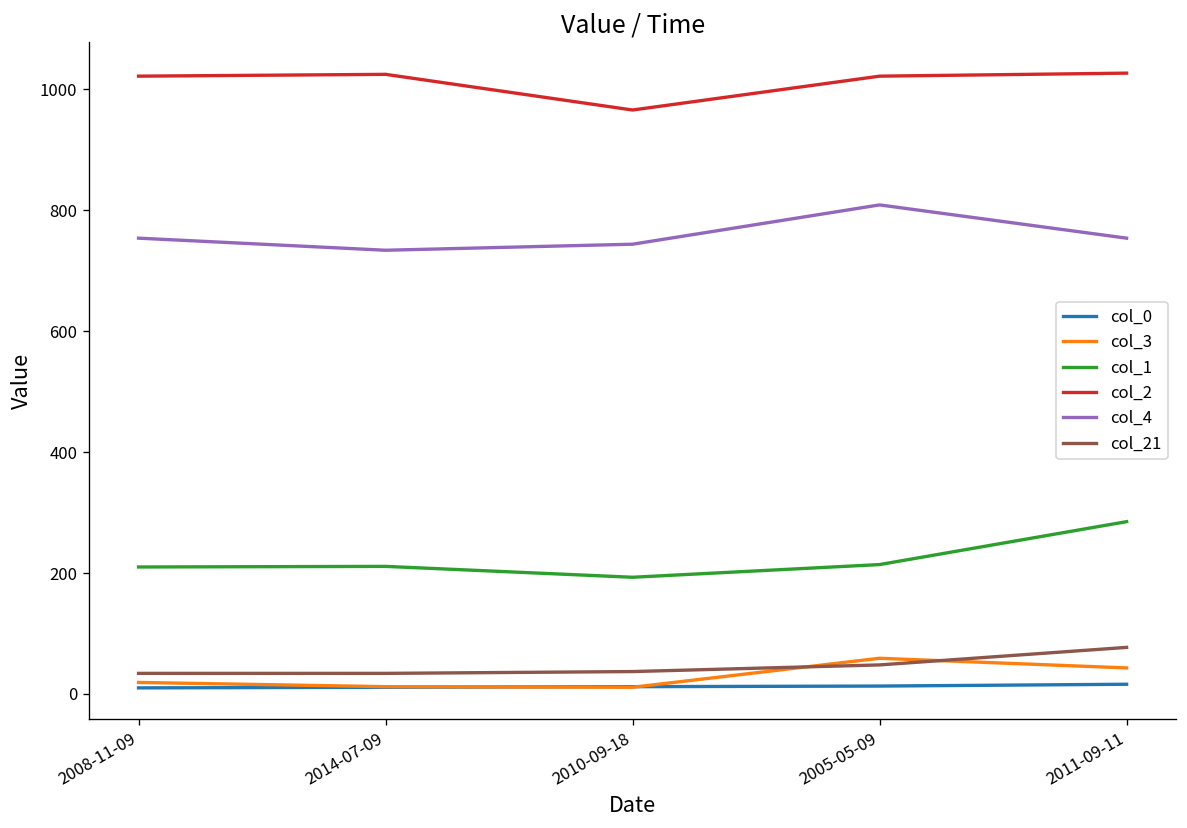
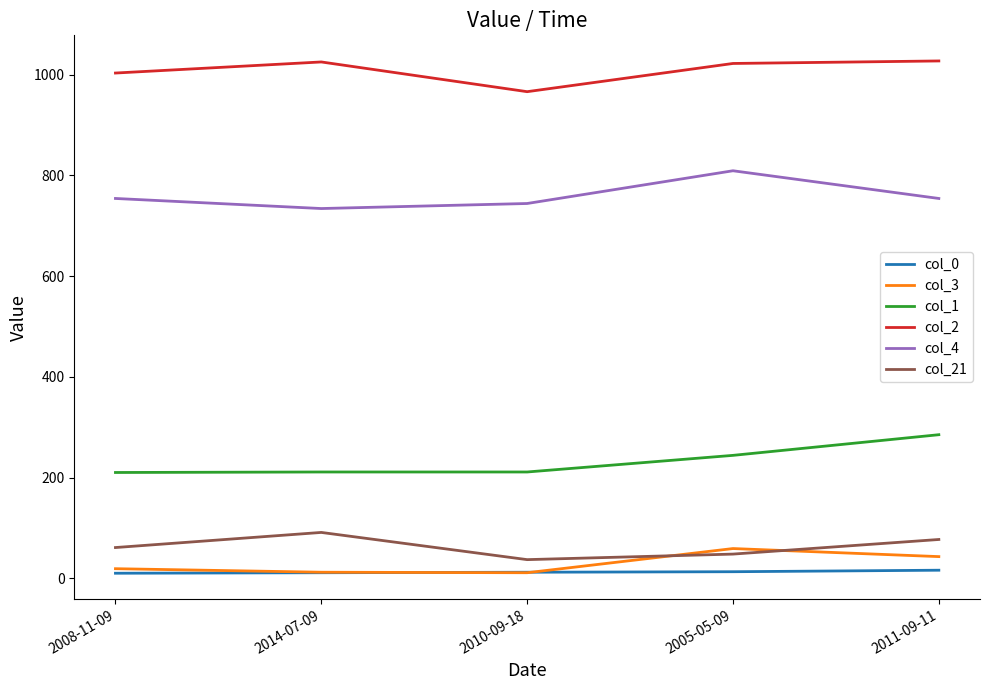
col_2, 2008-11-09: 1020 -> 1000
col_21, 2008-11-09: 30 -> 60
col_21, 2014-07-09: 30 -> 90
col_1, 2010-09-18: 190 -> 210
col_1, 2005-05-09: 210 -> 240
